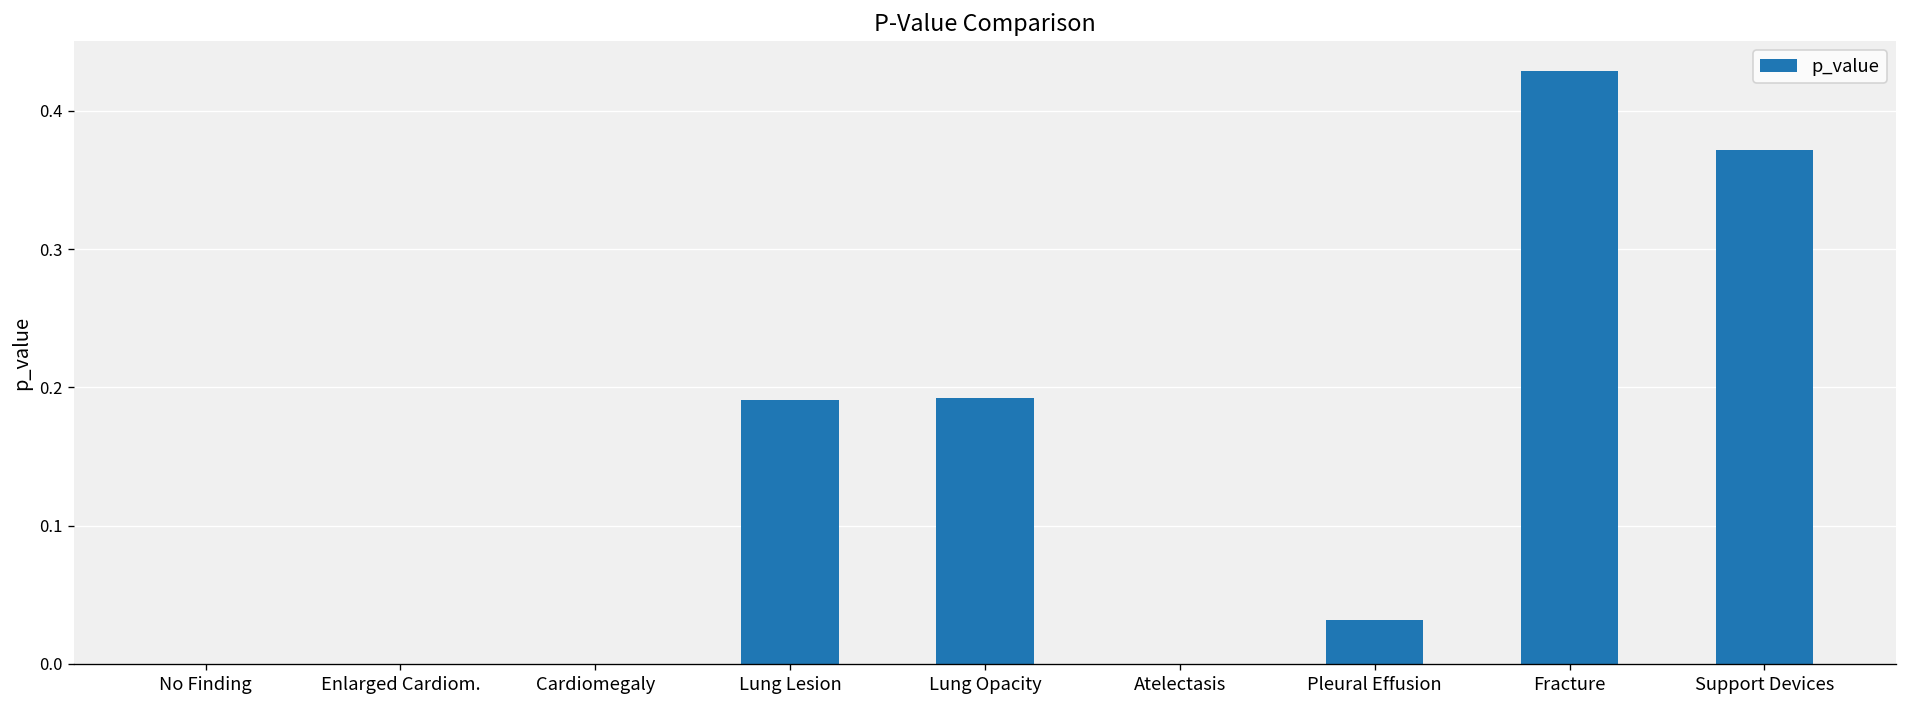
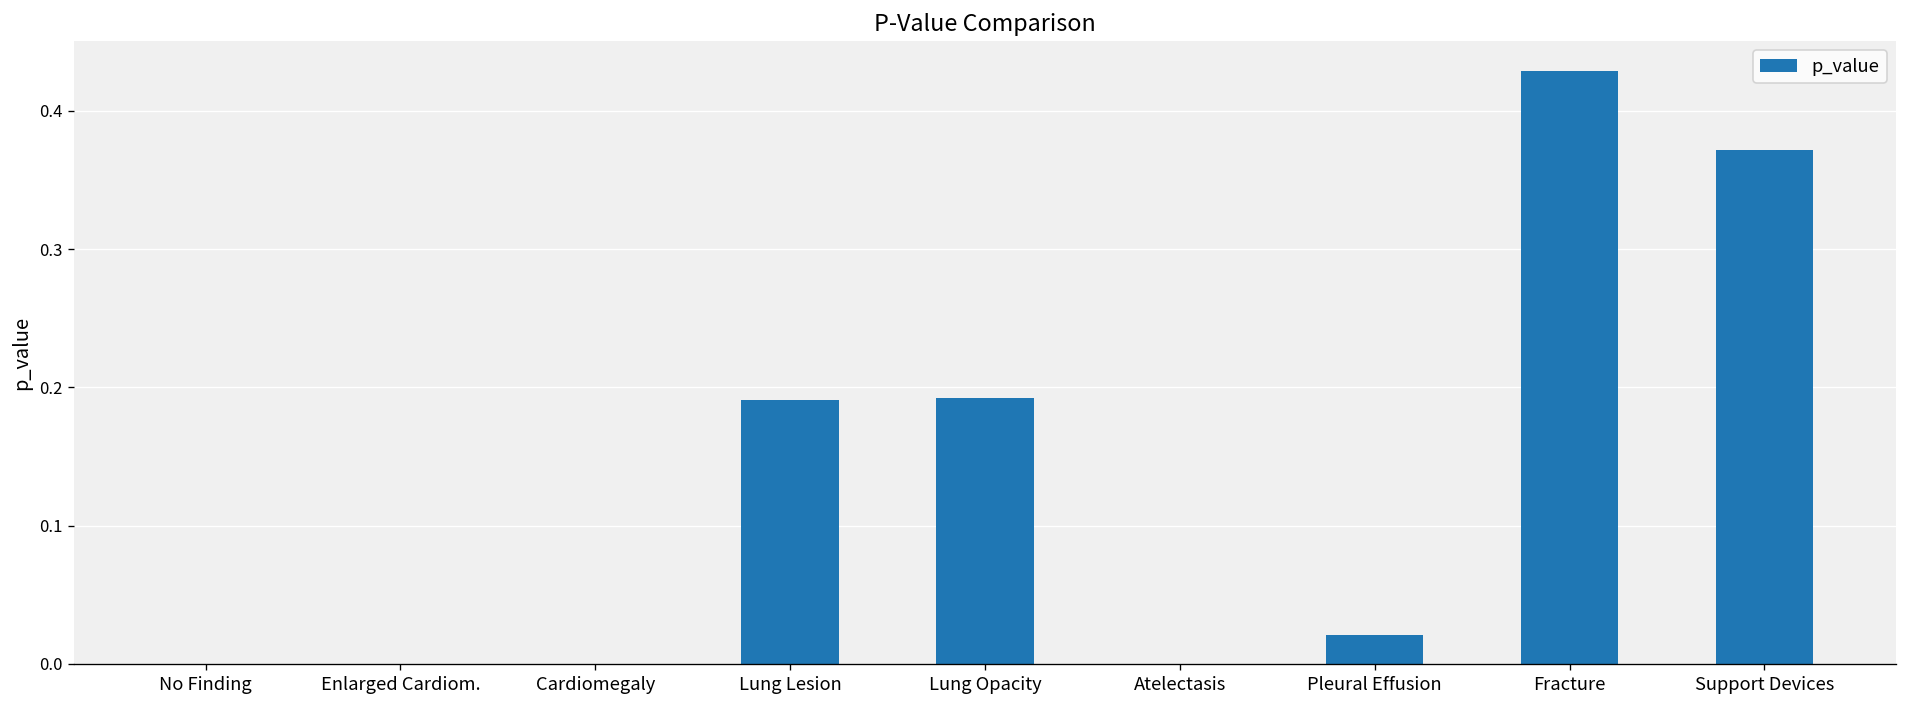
Pleural Effusion: 0.032 -> 0.021
